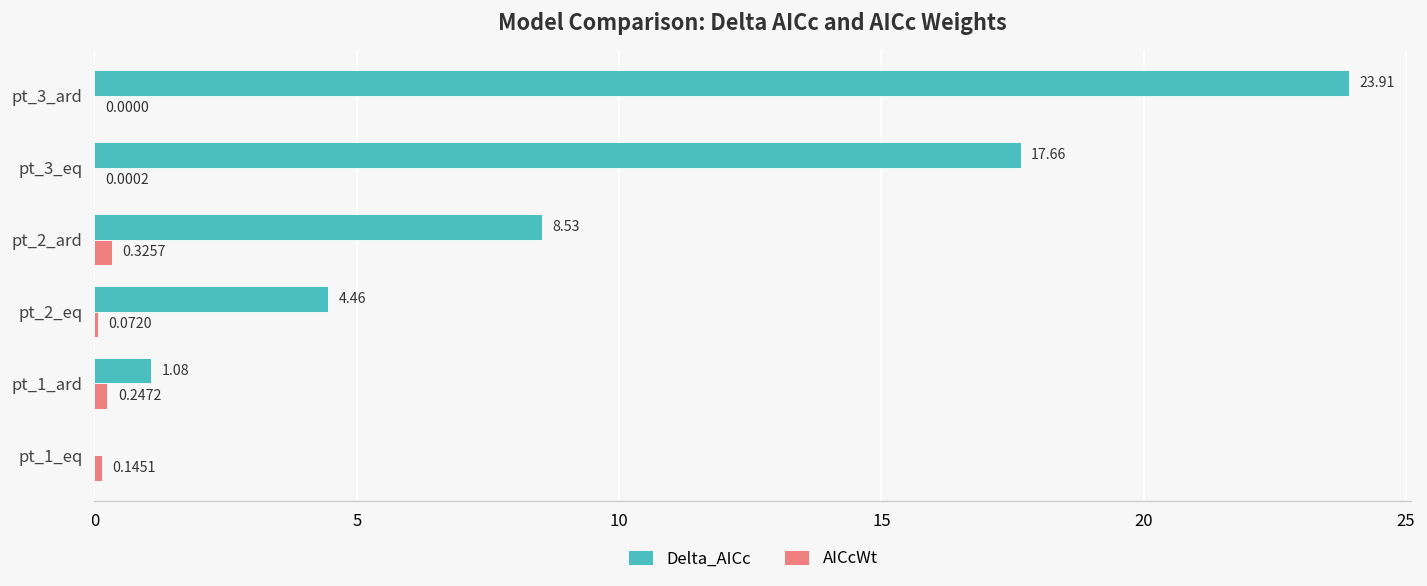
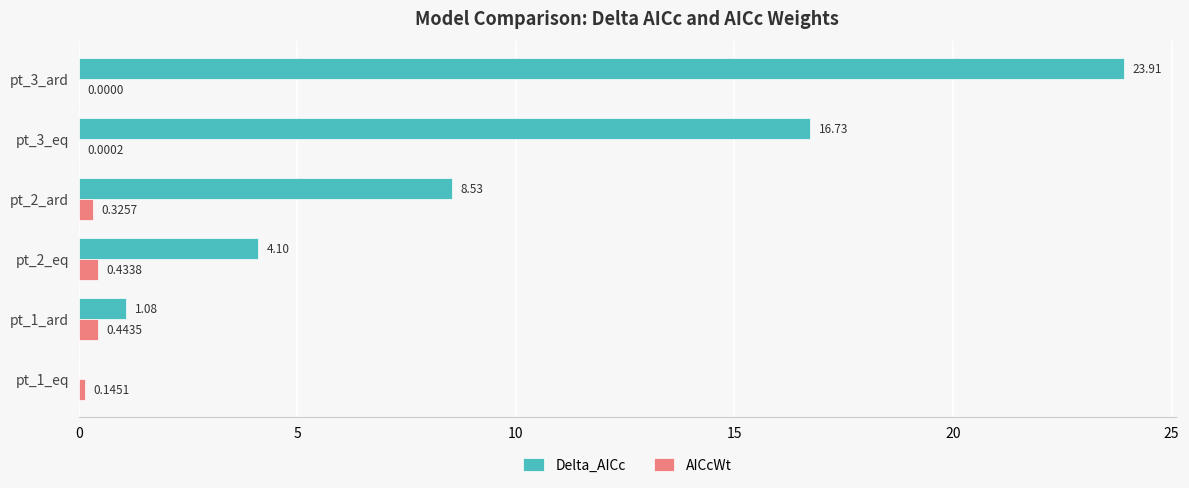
Delta_AICc, pt_3_eq: 17.66 -> 16.73
Delta_AICc, pt_2_eq: 4.46 -> 4.10
AICcWt, pt_2_eq: 0.0720 -> 0.4338
AICcWt, pt_1_ard: 0.2472 -> 0.4435
